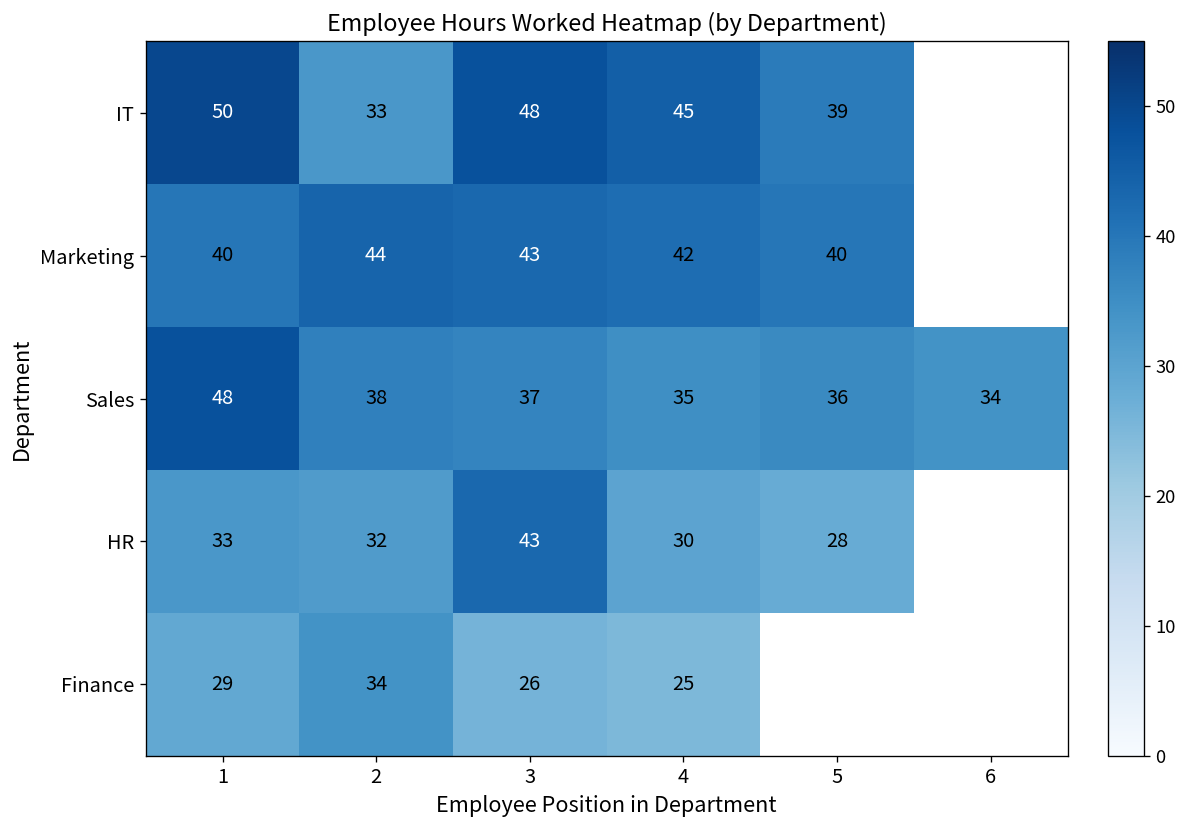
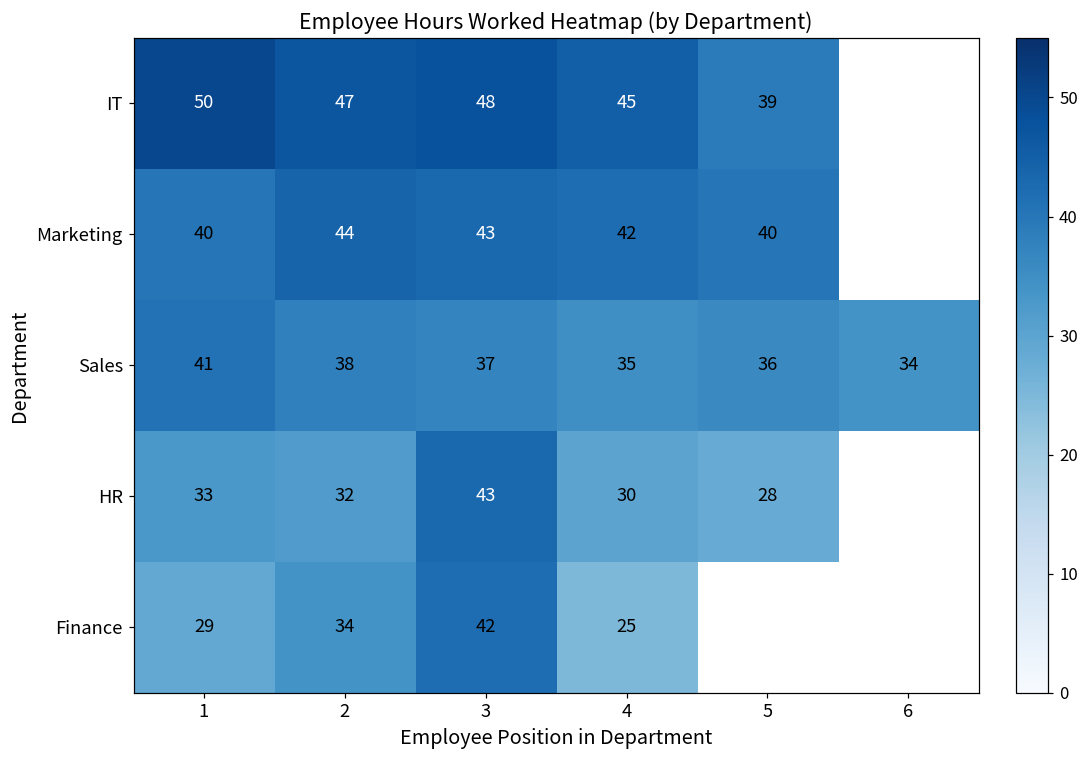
IT, 2: 33 -> 47
Sales, 1: 48 -> 41
Finance, 3: 26 -> 42
